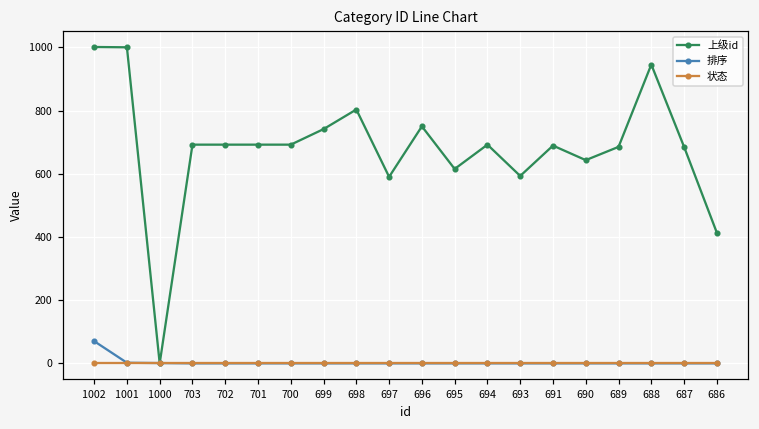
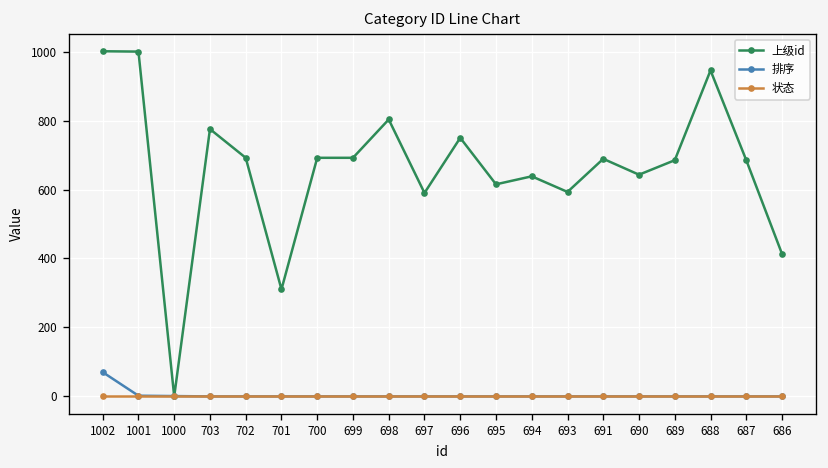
上级id, 703: 690 -> 780
上级id, 701: 690 -> 310
上级id, 699: 740 -> 690
上级id, 694: 690 -> 640
